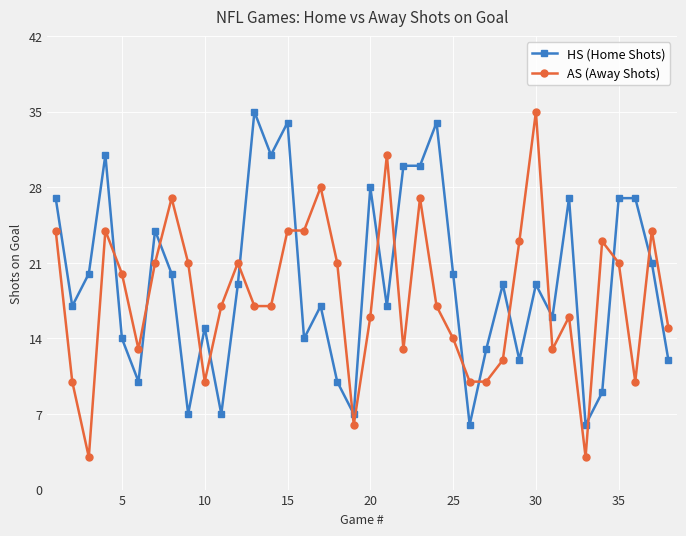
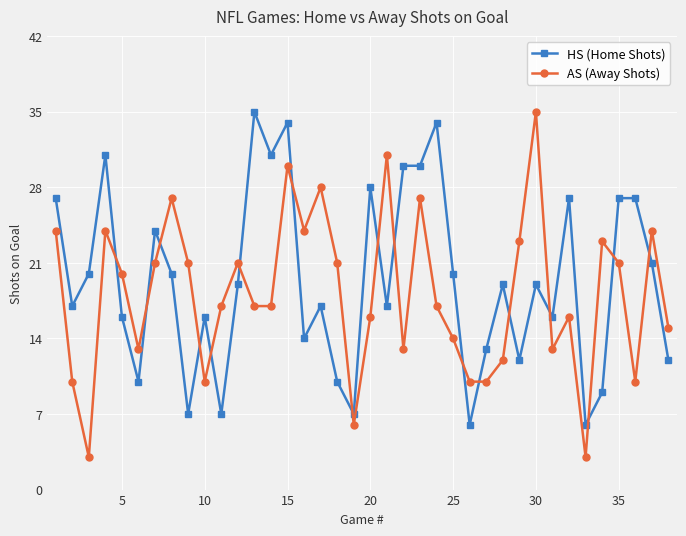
HS (Home Shots), 5: 14 -> 16
HS (Home Shots), 10: 15 -> 16
AS (Away Shots), 15: 24 -> 30
